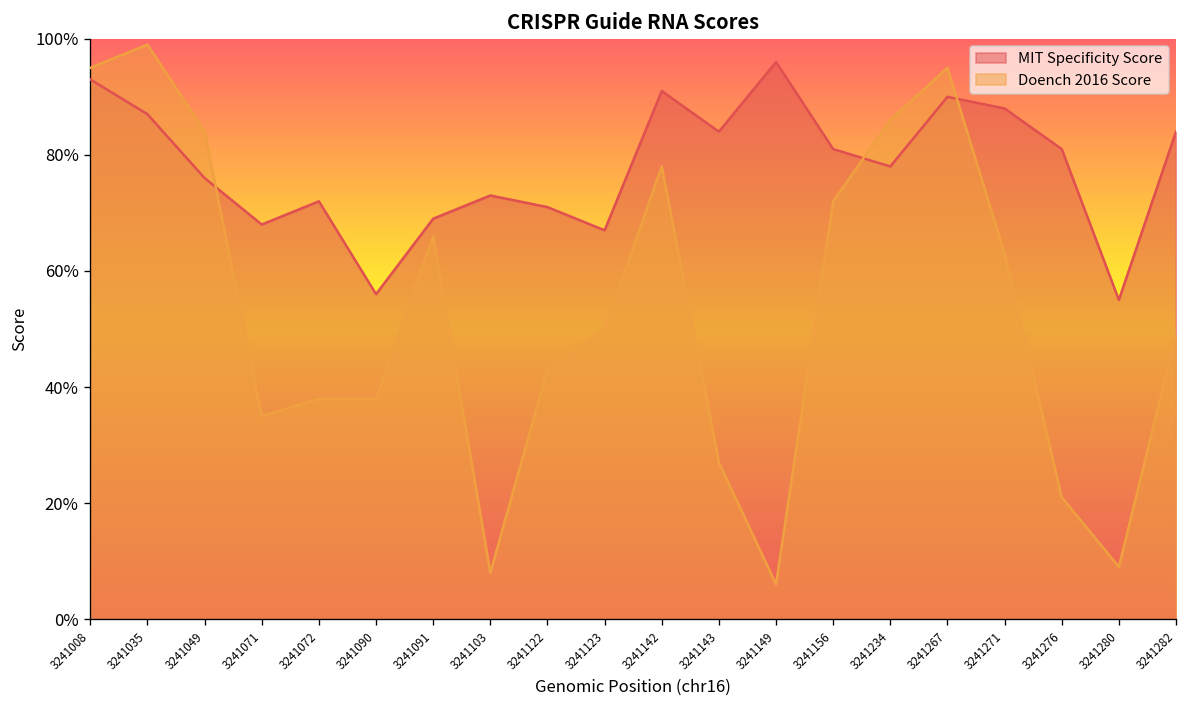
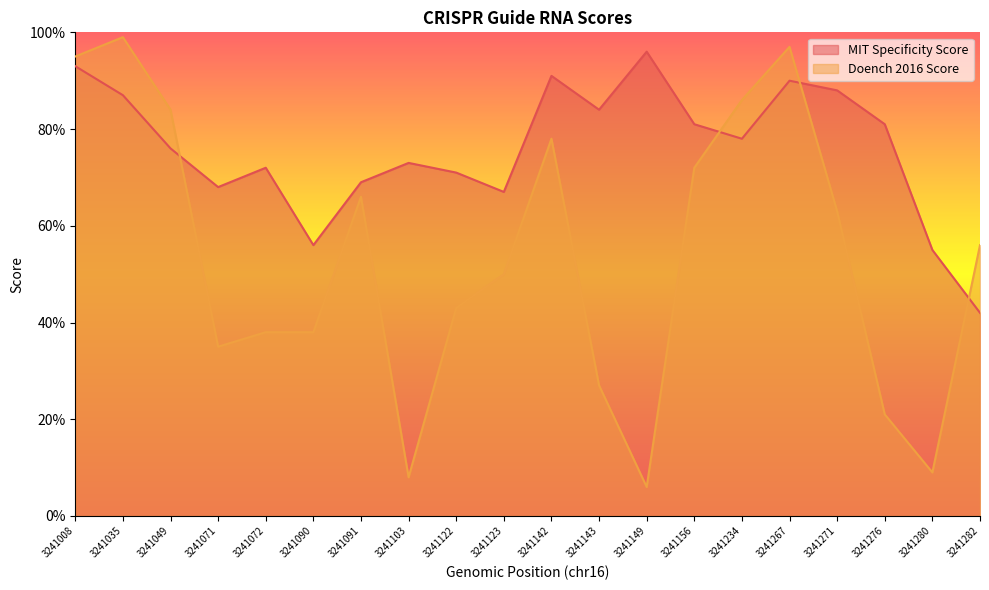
Doench 2016 Score, 3241267: 95% -> 97%
MIT Specificity Score, 3241282: 84% -> 42%
Doench 2016 Score, 3241282: 49% -> 56%
